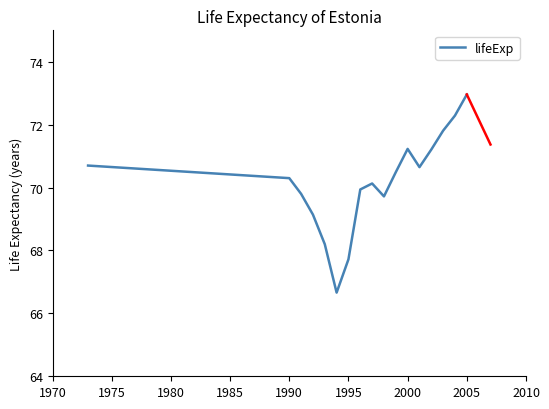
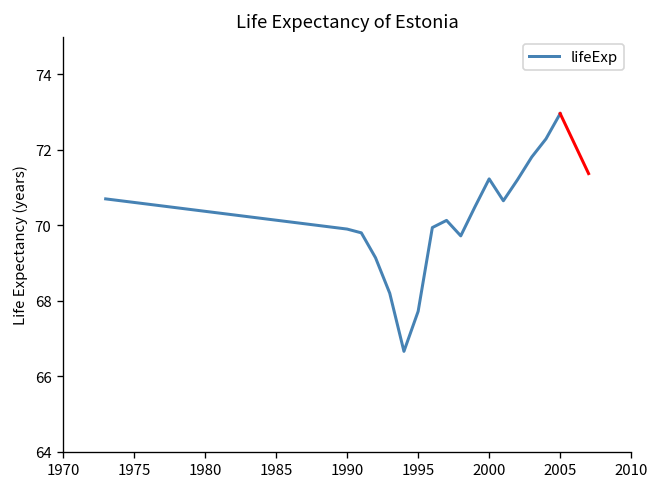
lifeExp, 1990: 70.3 -> 69.9
